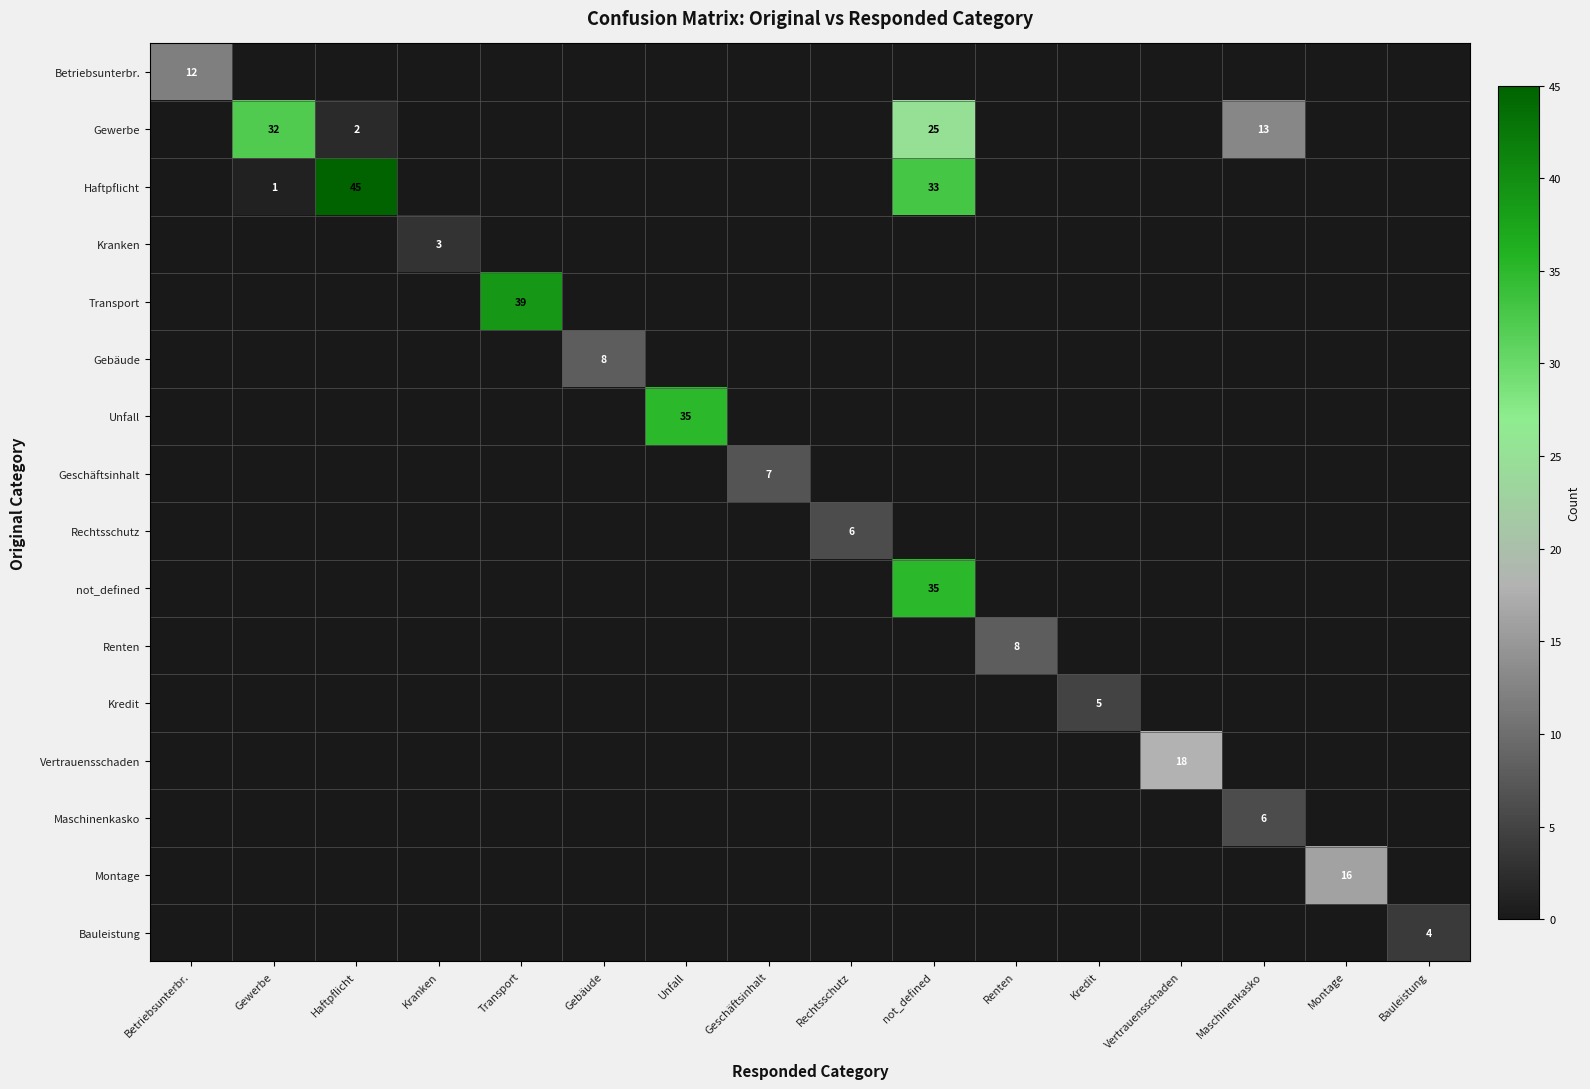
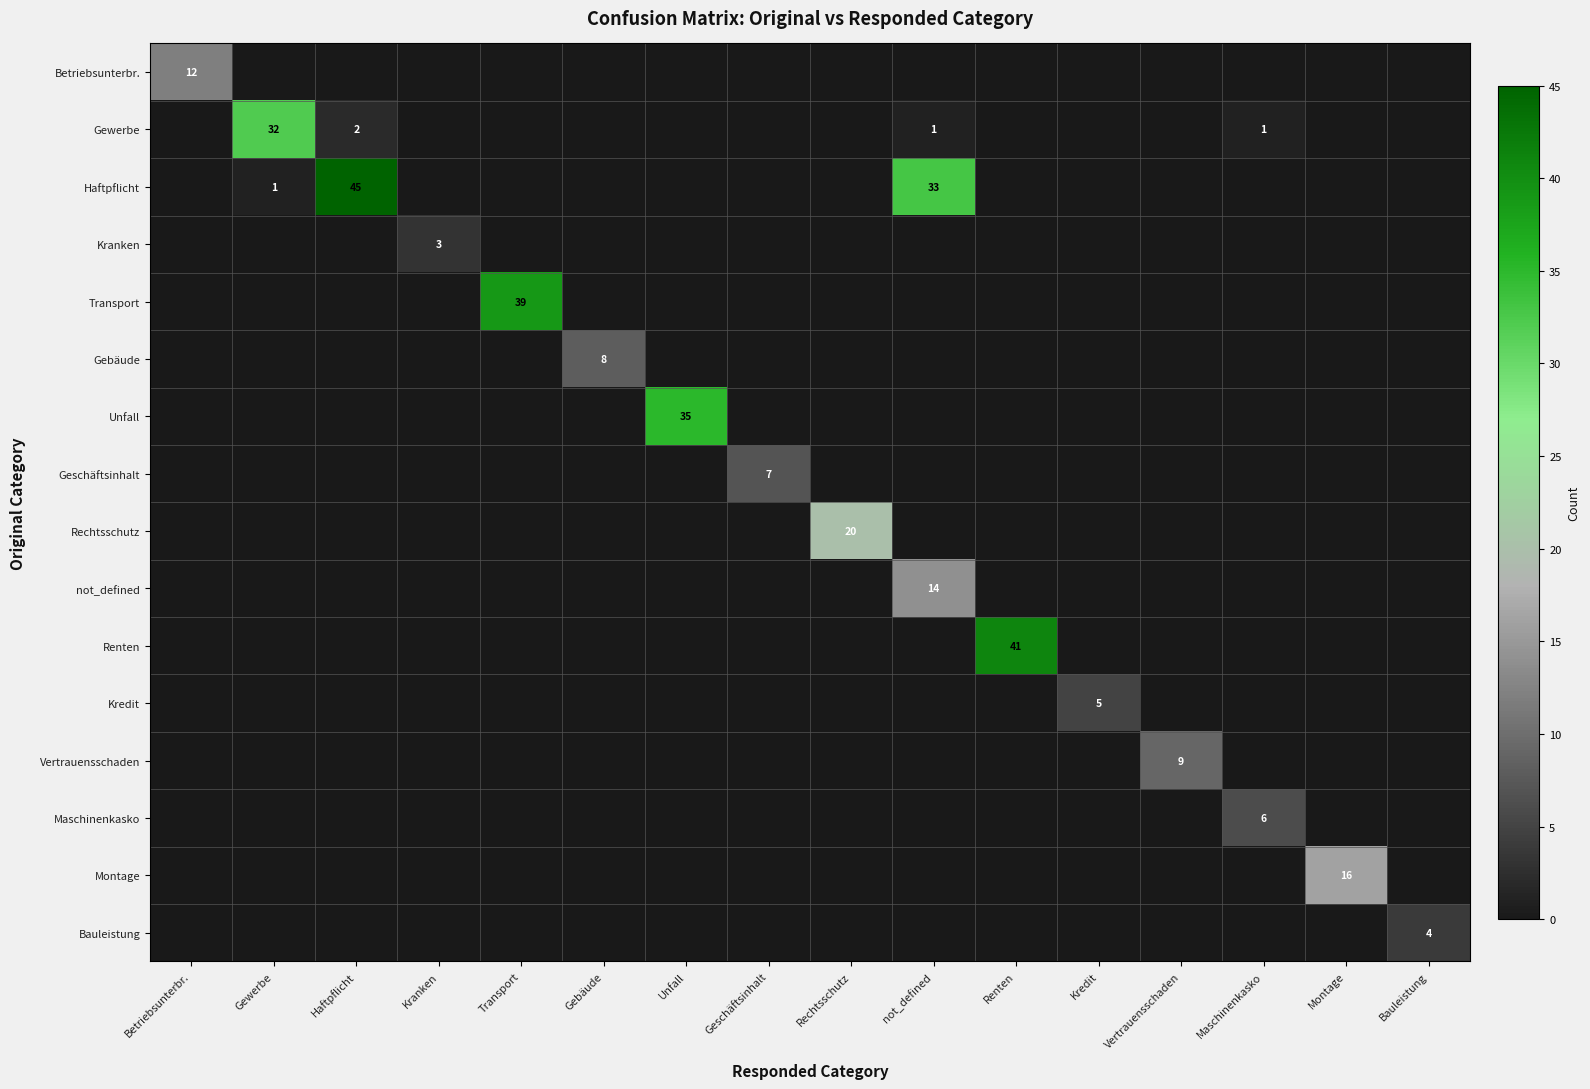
Gewerbe, not_defined: 25 -> 1
Gewerbe, Maschinenkasko: 13 -> 1
Rechtsschutz, Rechtsschutz: 6 -> 20
not_defined, not_defined: 35 -> 14
Renten, Renten: 8 -> 41
Vertrauensschaden, Vertrauensschaden: 18 -> 9
